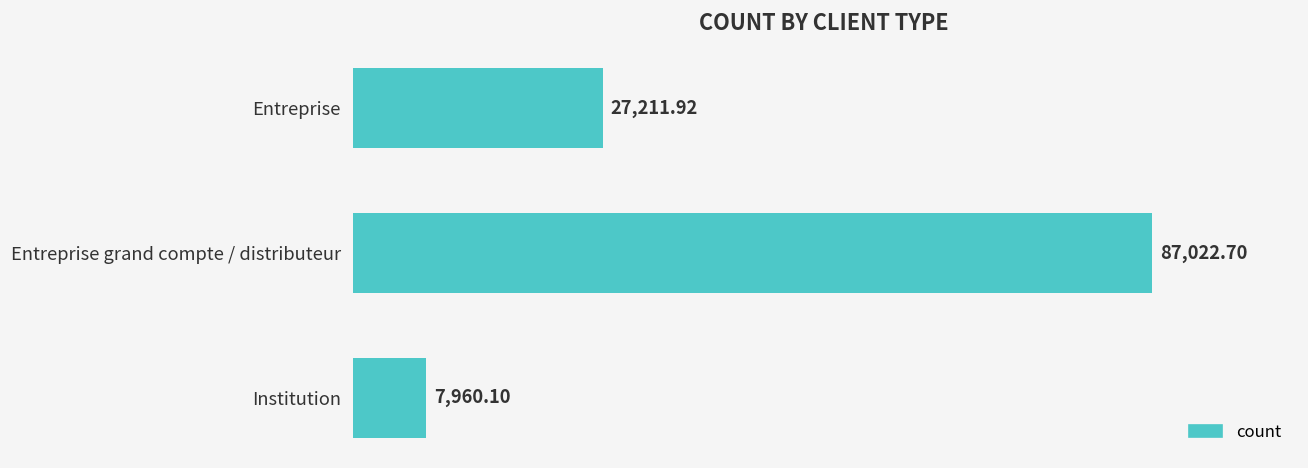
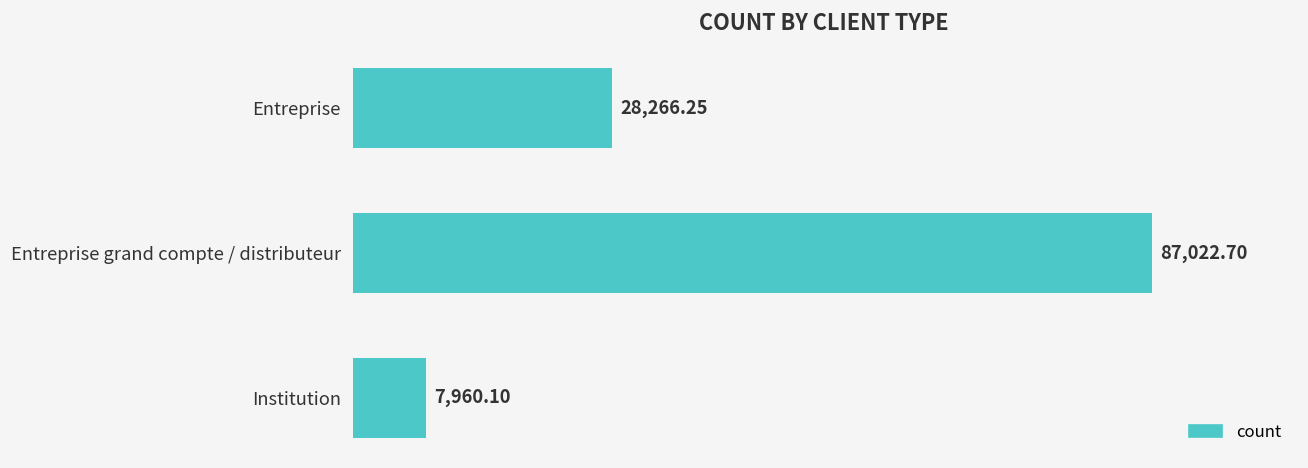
Entreprise: 27,211.92 -> 28,266.25
